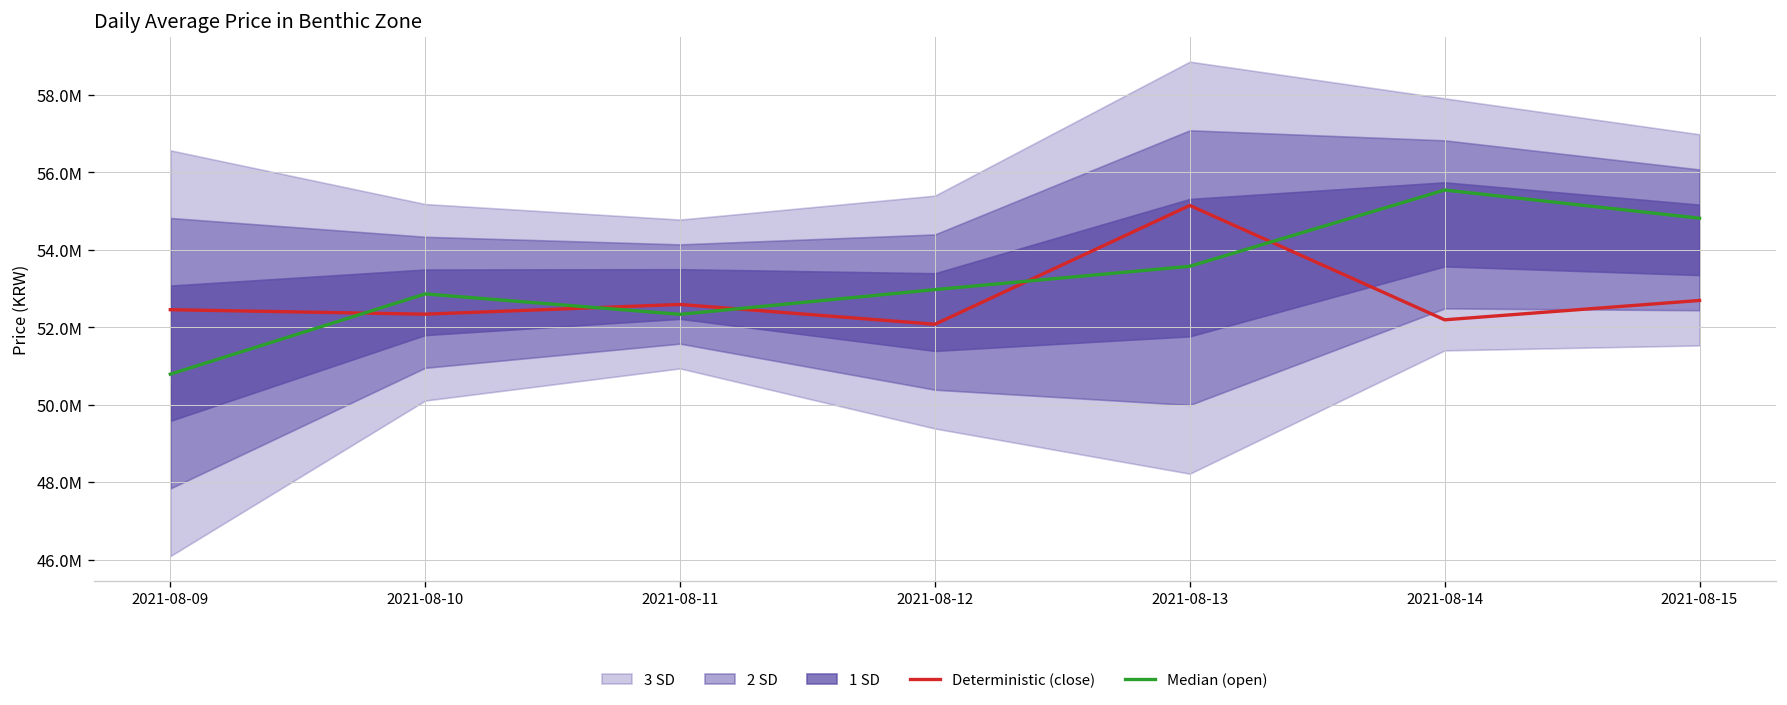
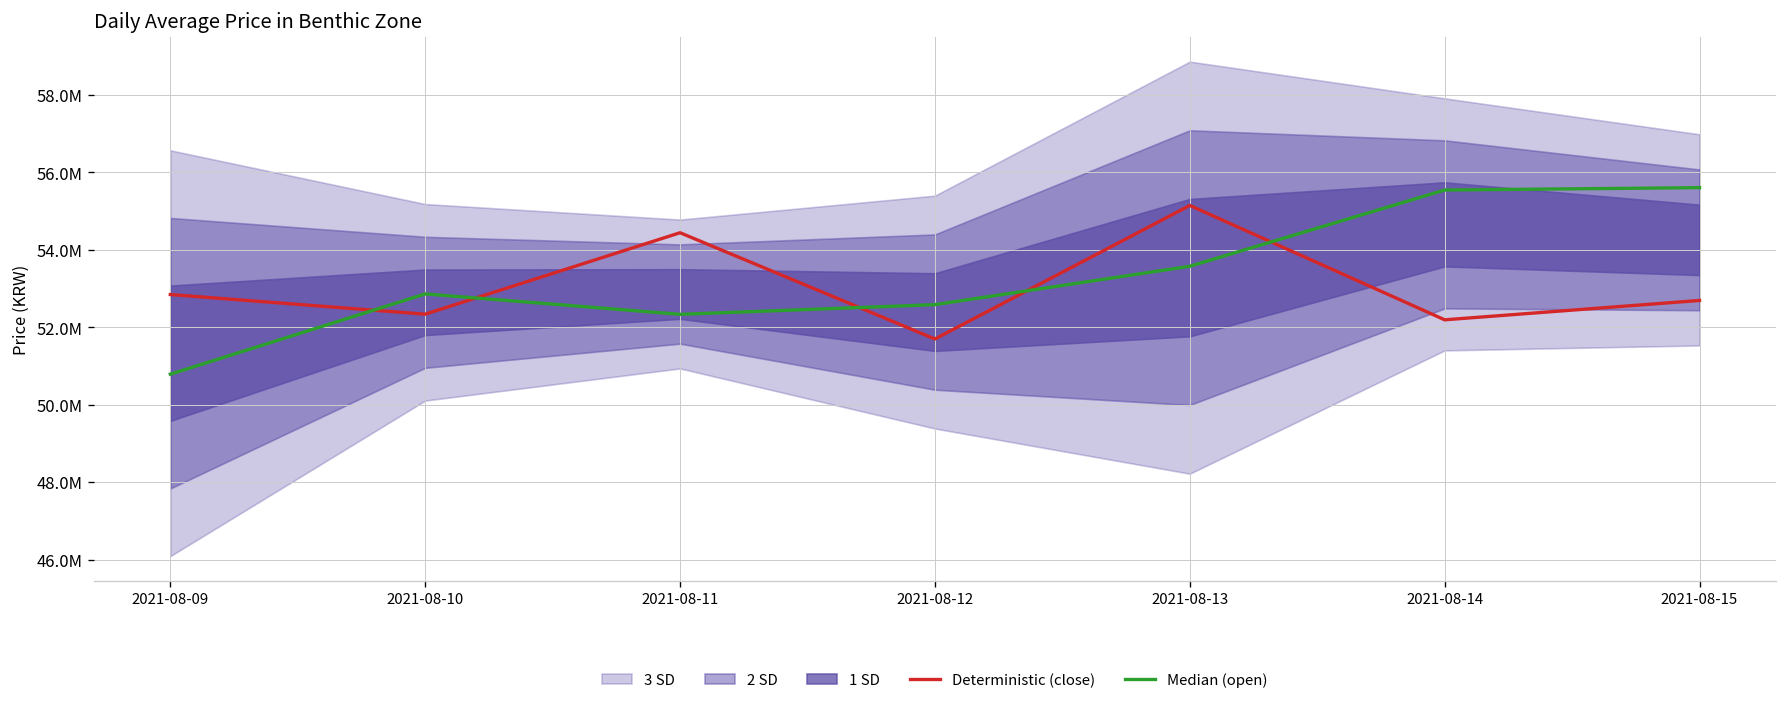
Deterministic (close), 2021-08-09: 52500000 -> 52800000
Deterministic (close), 2021-08-11: 52600000 -> 54400000
Deterministic (close), 2021-08-12: 52100000 -> 51700000
Median (open), 2021-08-12: 53000000 -> 52600000
Median (open), 2021-08-15: 54800000 -> 55600000
